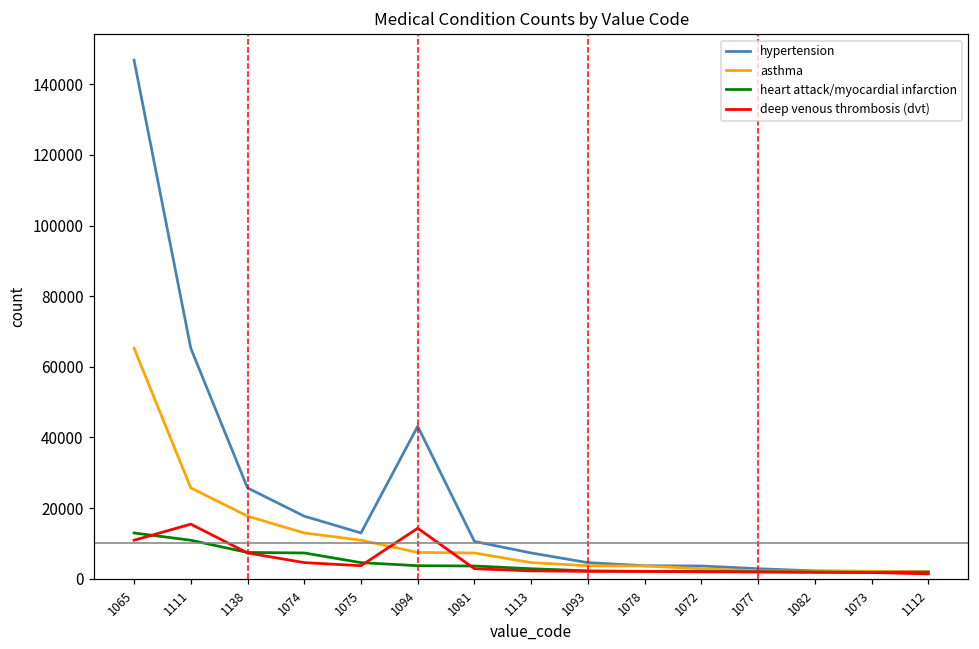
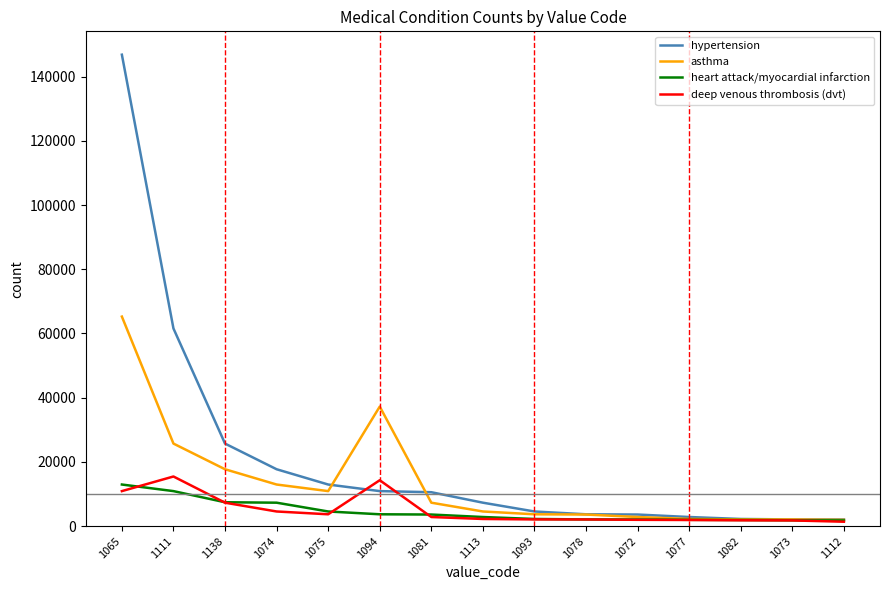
hypertension, 1111: 65000 -> 62000
hypertension, 1094: 43000 -> 11000
asthma, 1094: 7000 -> 37000
